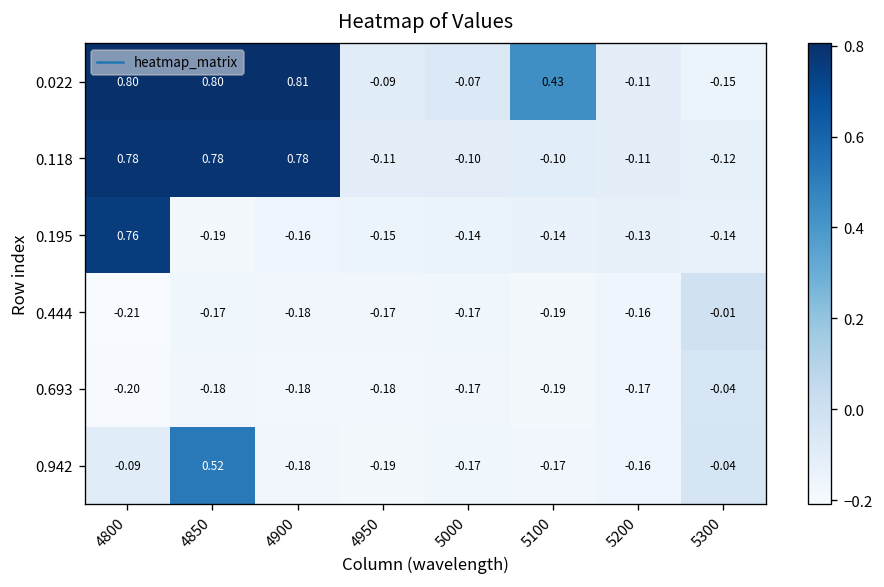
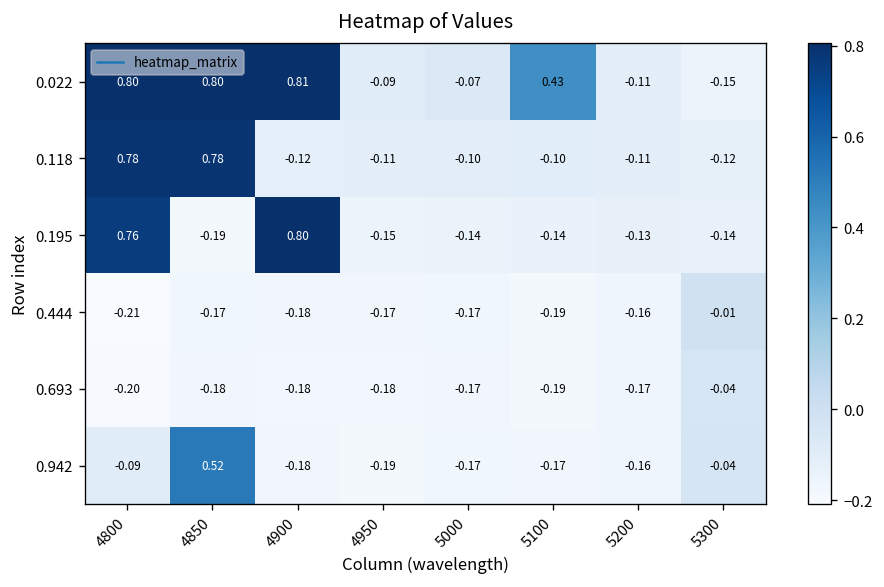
0.118, 4900: 0.78 -> -0.12
0.195, 4900: -0.16 -> 0.80
